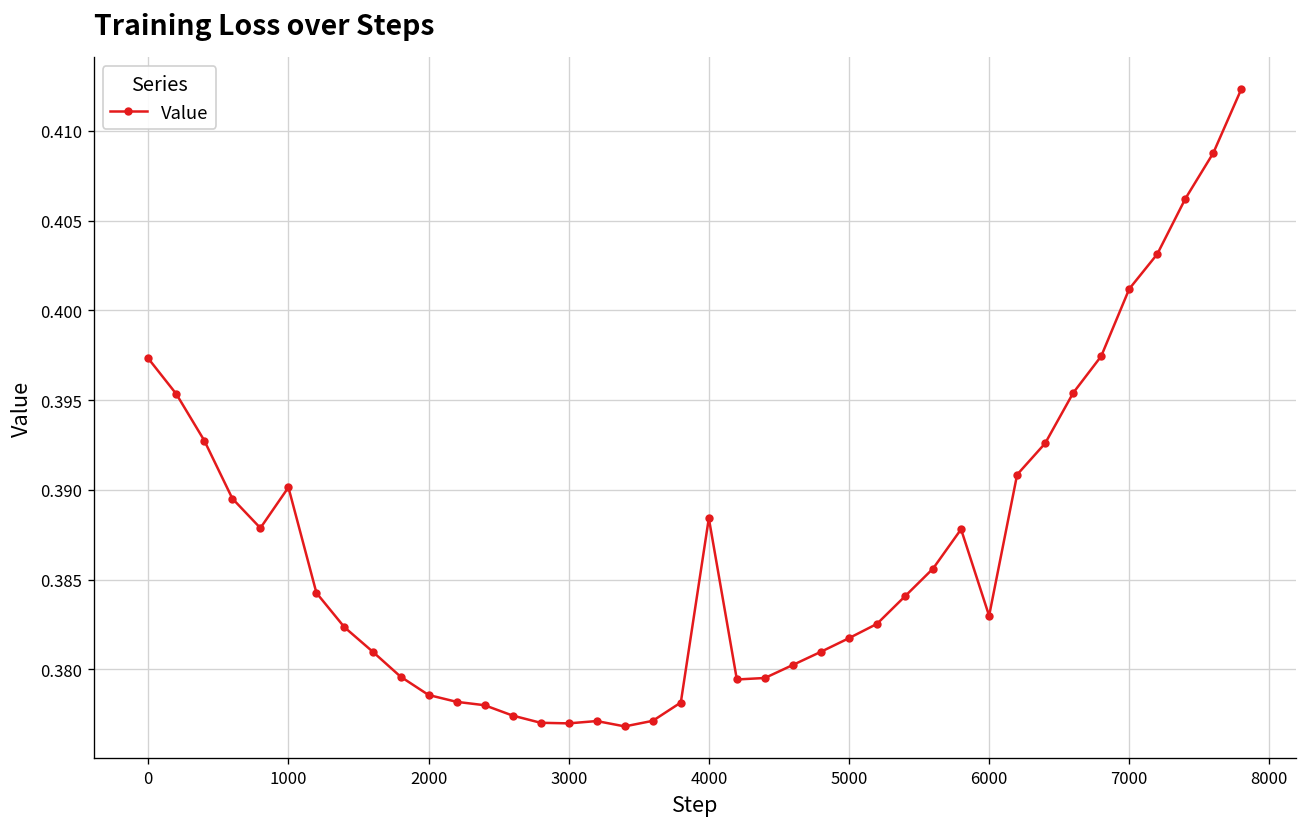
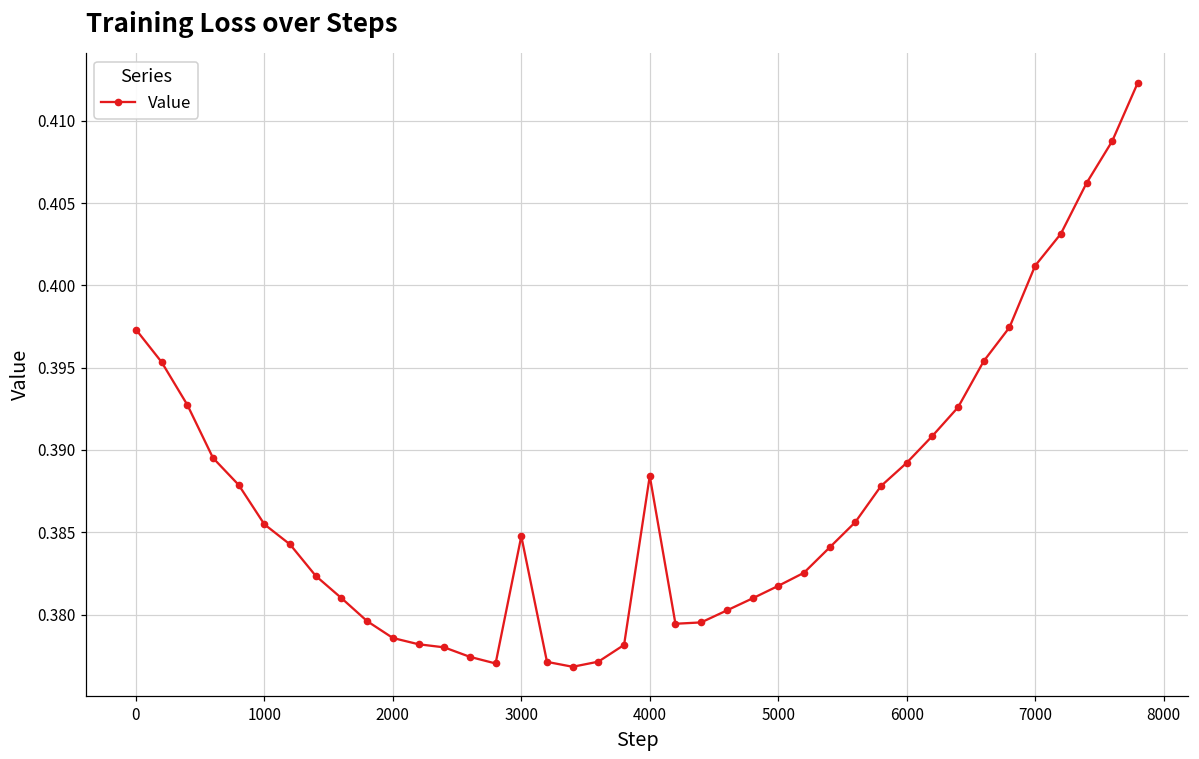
1000: 0.3901 -> 0.3855
3000: 0.3770 -> 0.3848
6000: 0.3830 -> 0.3892
